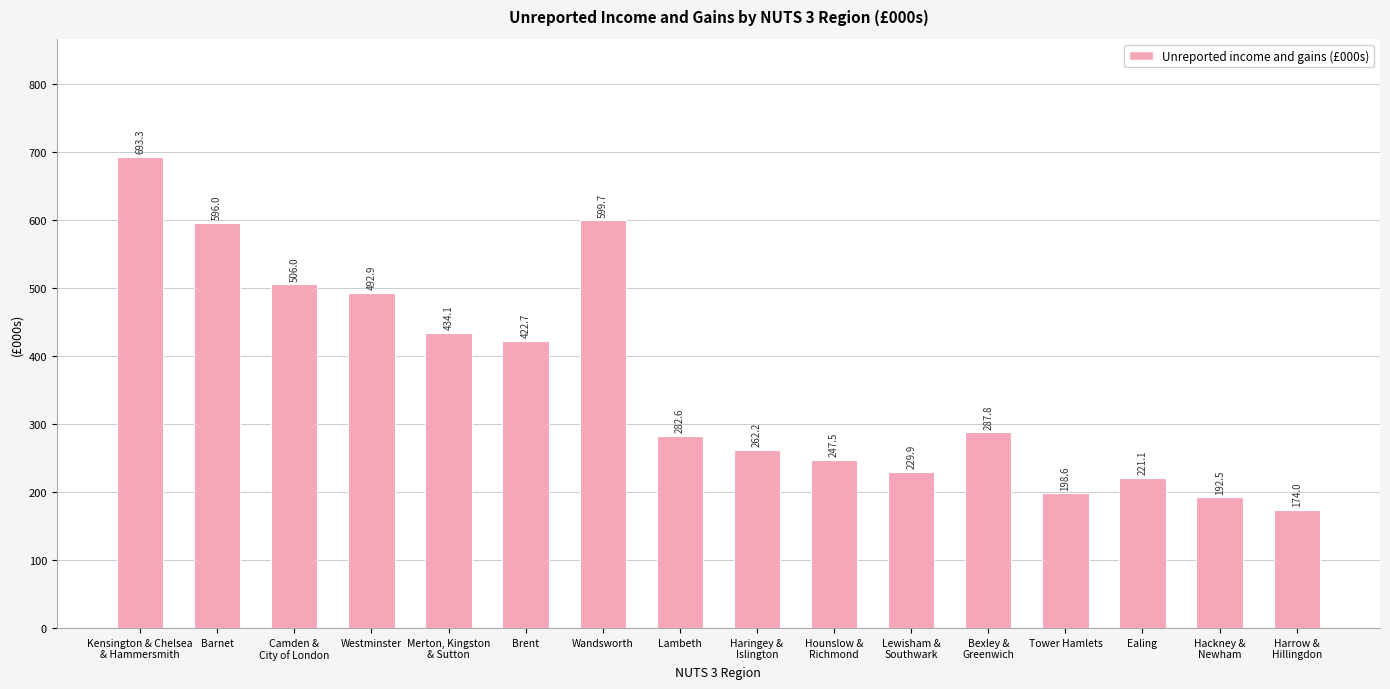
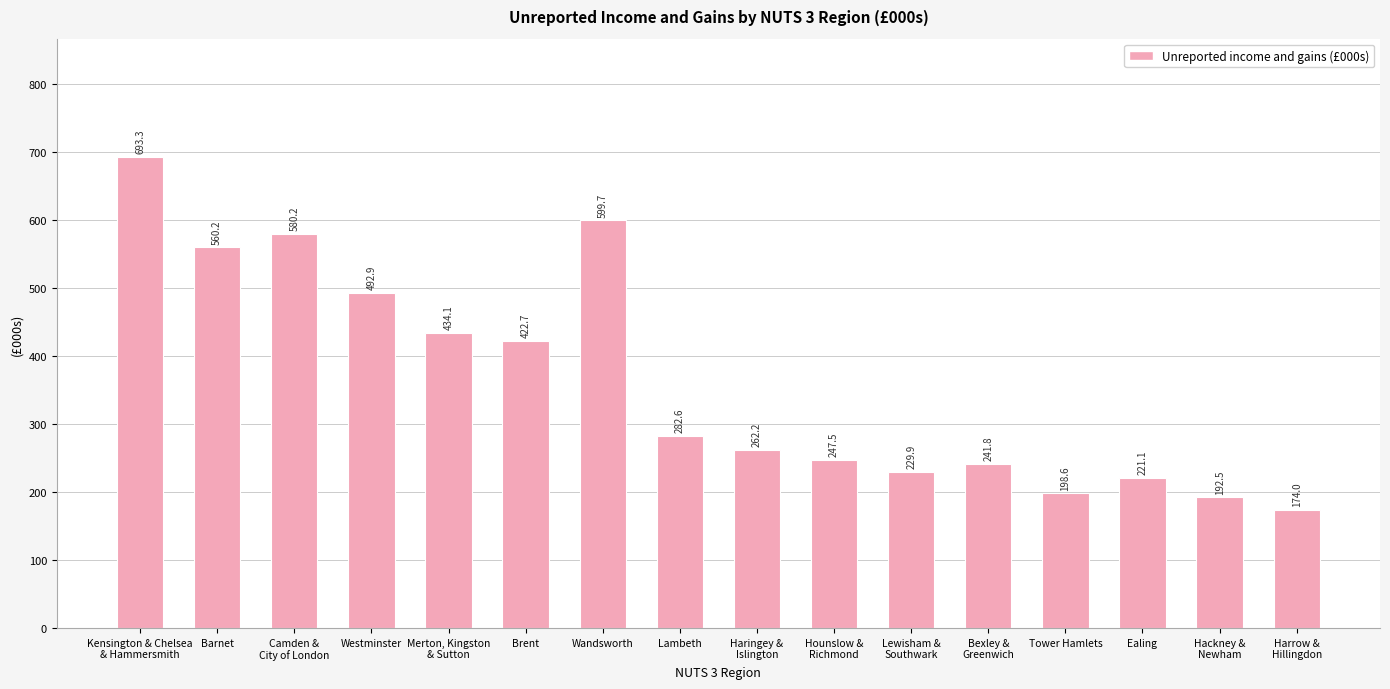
Barnet: 596.0 -> 560.2
Camden & City of London: 506.0 -> 580.2
Bexley & Greenwich: 287.8 -> 241.8
